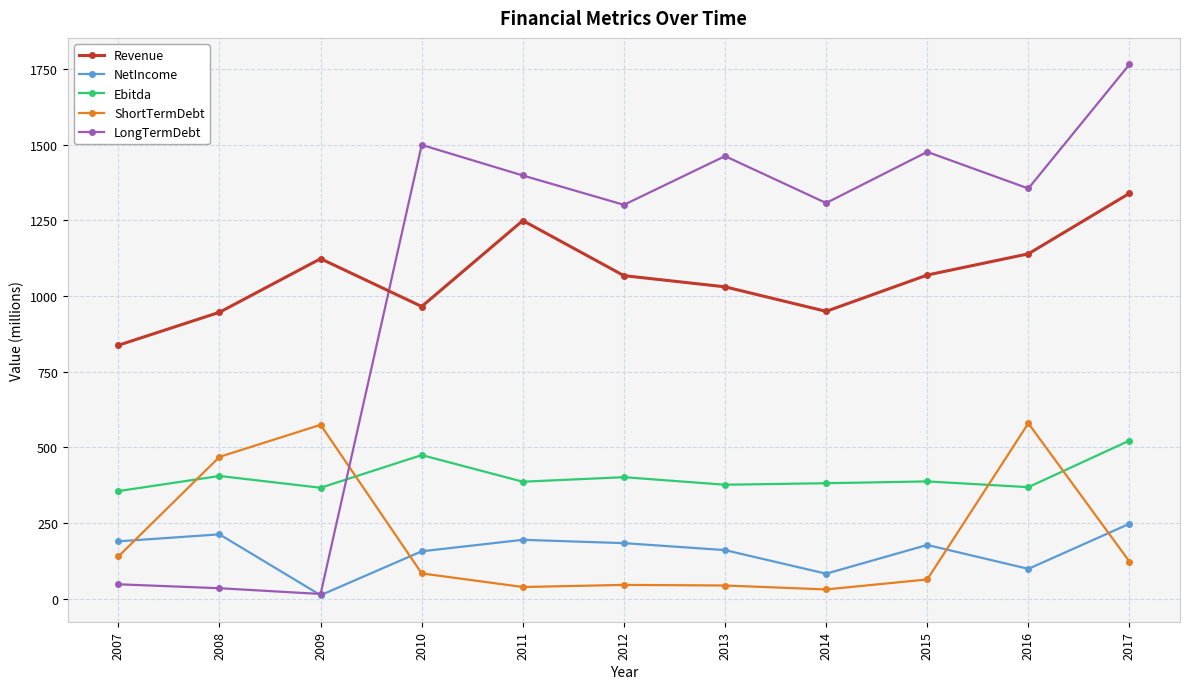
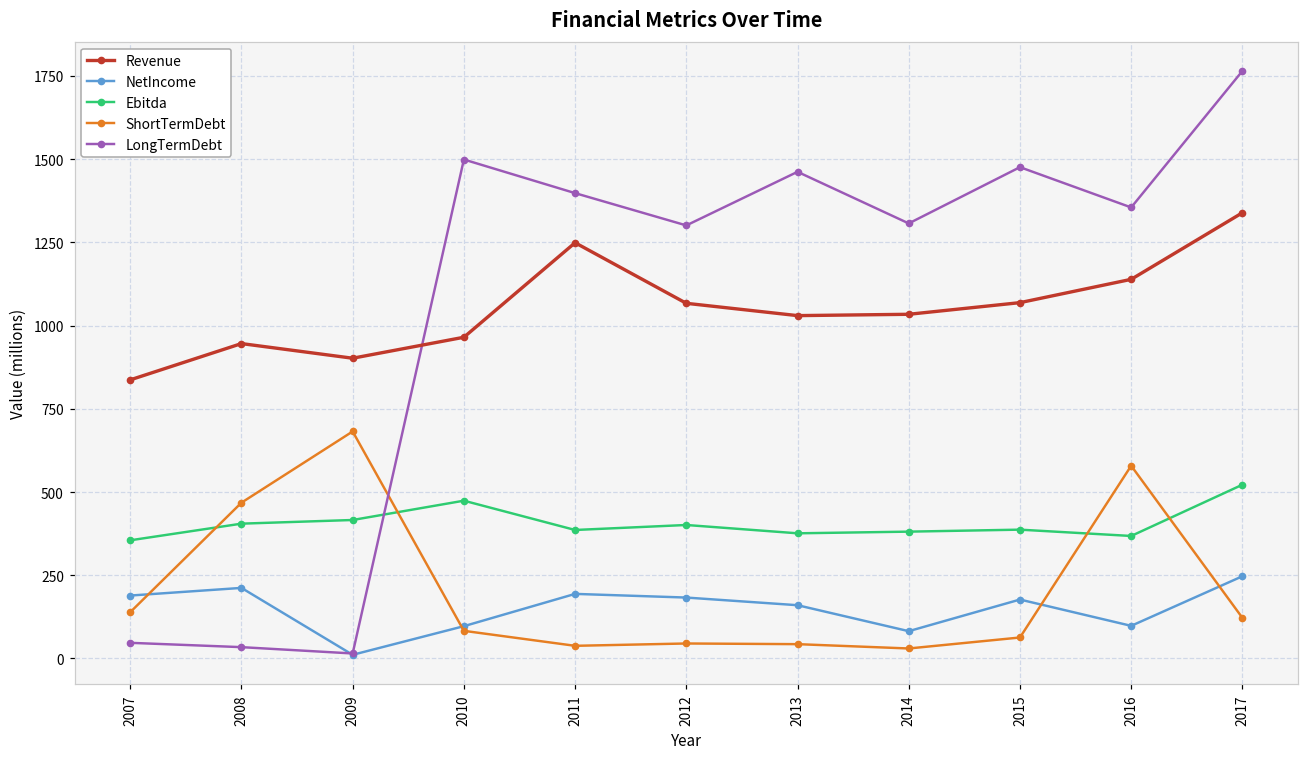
Revenue, 2009: 1120 -> 900
Ebitda, 2009: 370 -> 420
ShortTermDebt, 2009: 570 -> 680
NetIncome, 2010: 160 -> 100
Revenue, 2014: 950 -> 1030
